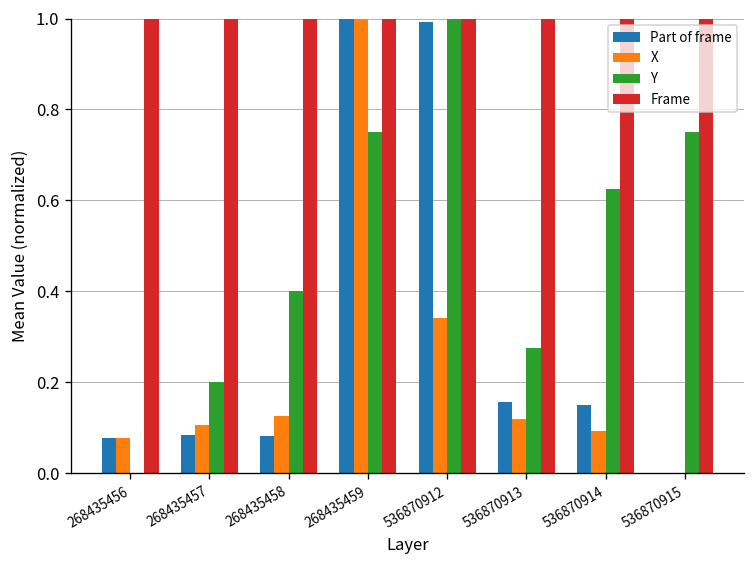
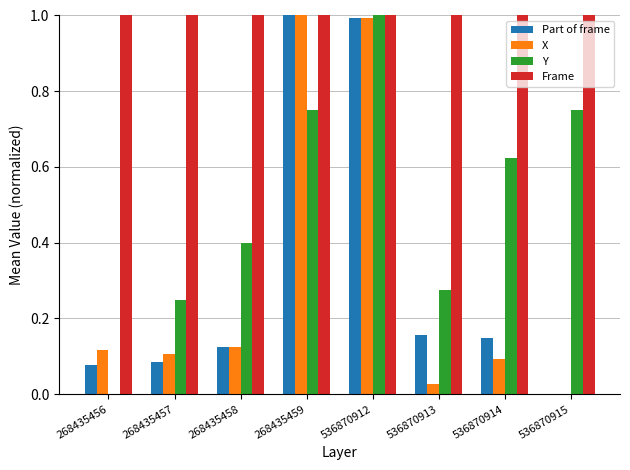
X, 268435456: 0.08 -> 0.12
Y, 268435457: 0.20 -> 0.25
Part of frame, 268435458: 0.08 -> 0.13
X, 536870912: 0.34 -> 0.99
X, 536870913: 0.12 -> 0.03
